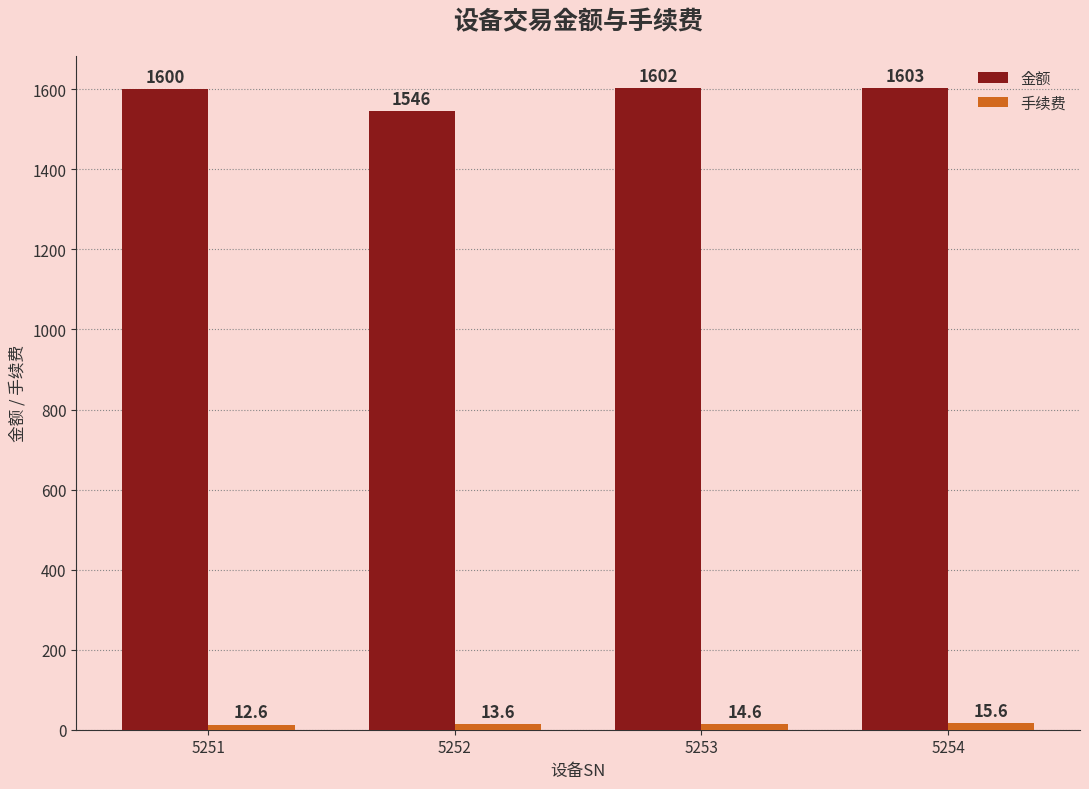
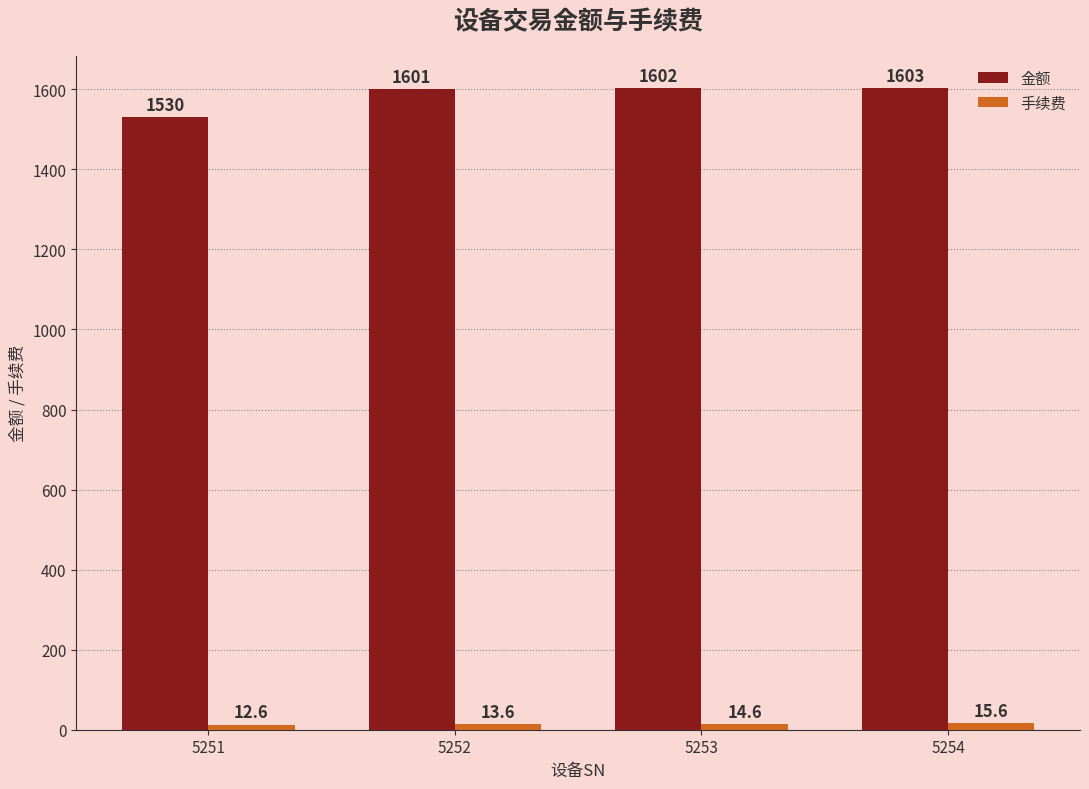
金额, 5251: 1600 -> 1530
金额, 5252: 1546 -> 1601
